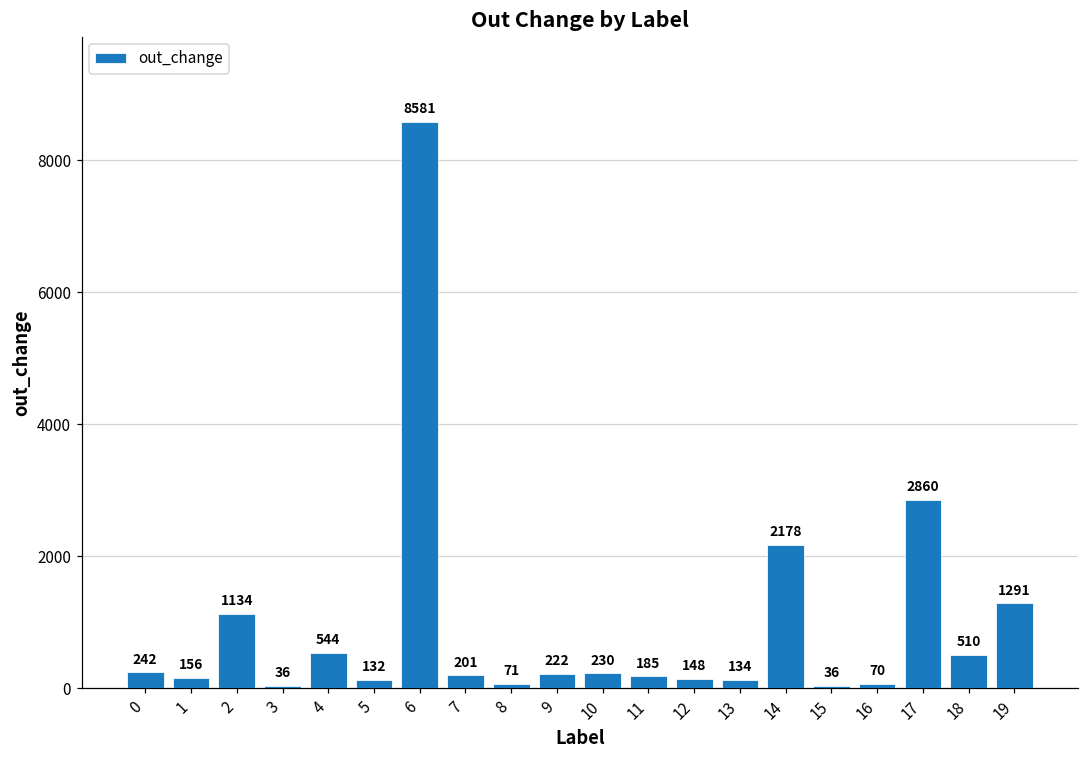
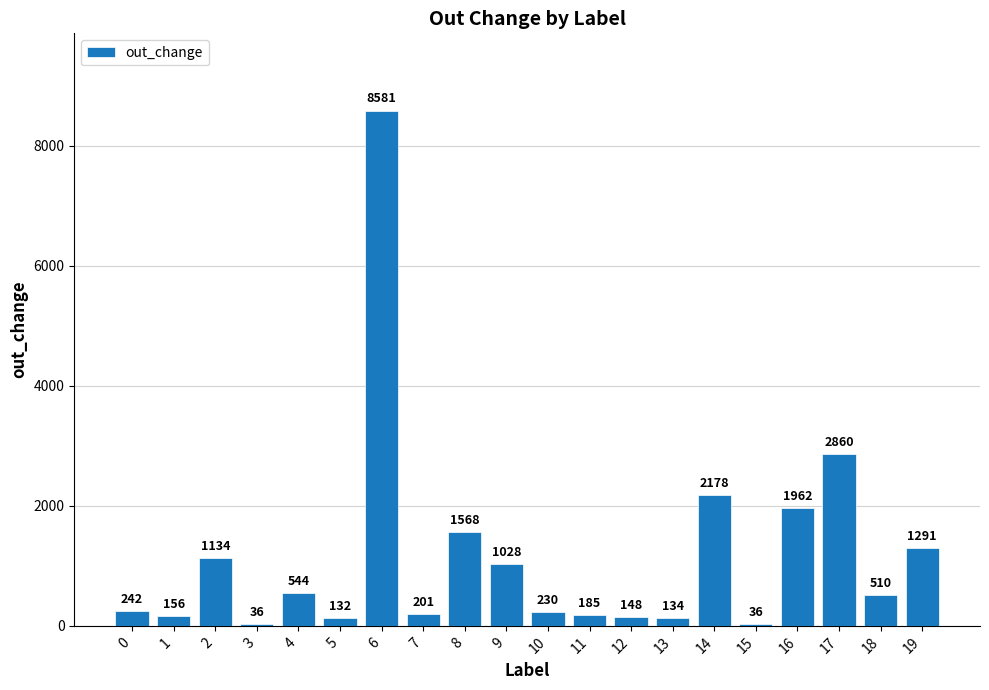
8: 71 -> 1568
9: 222 -> 1028
16: 70 -> 1962
